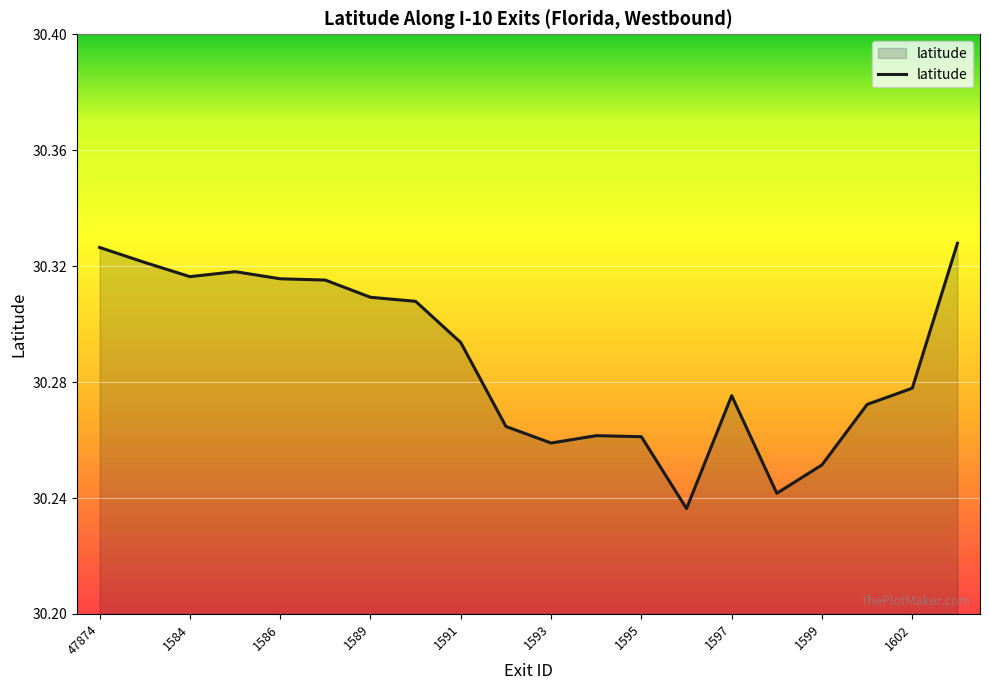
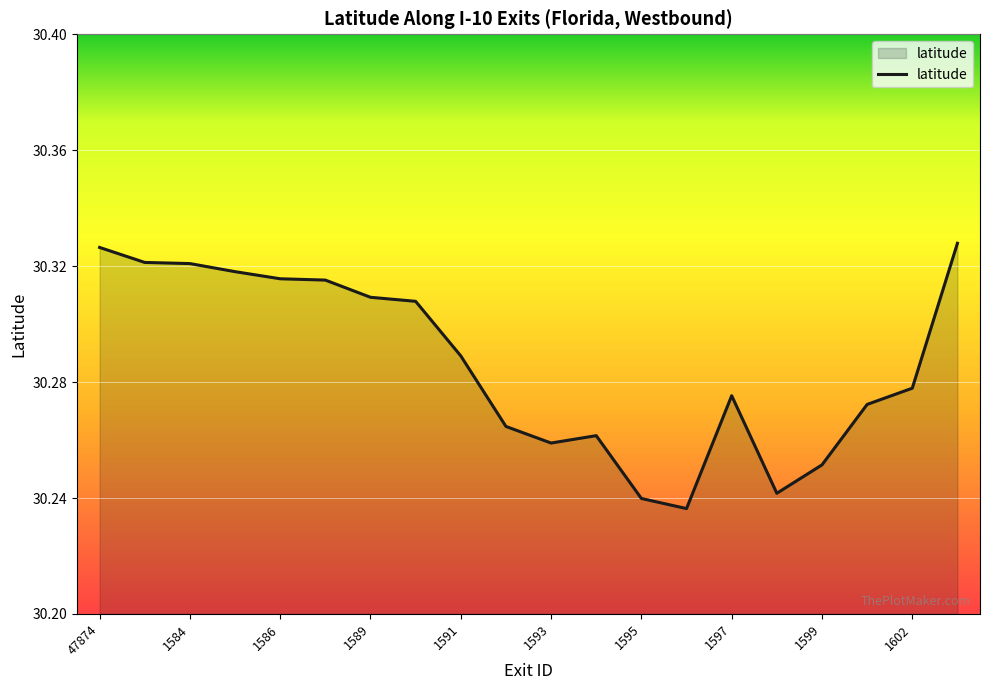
1584: 30.316 -> 30.321
1591: 30.294 -> 30.289
1595: 30.261 -> 30.240
